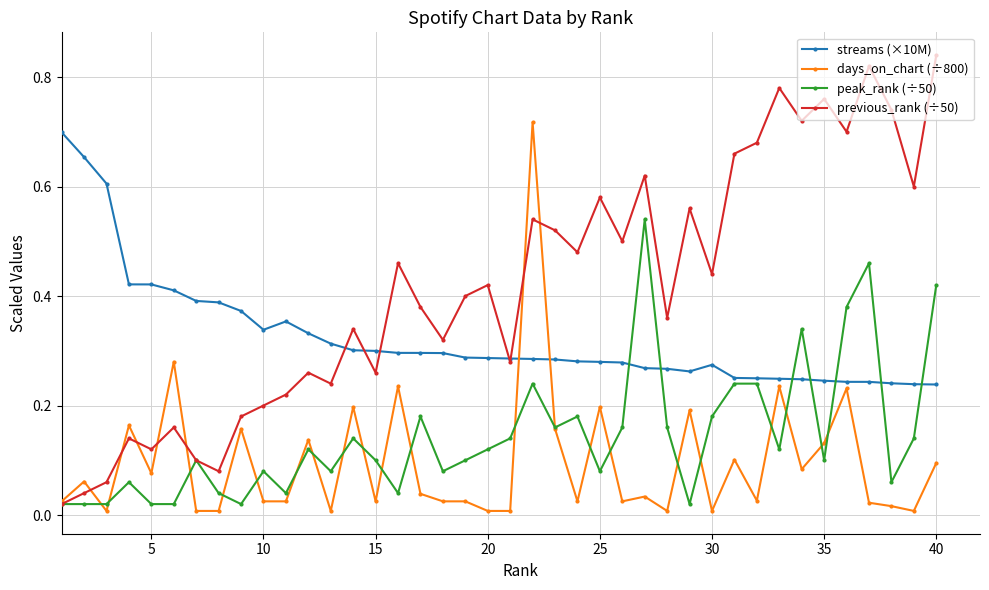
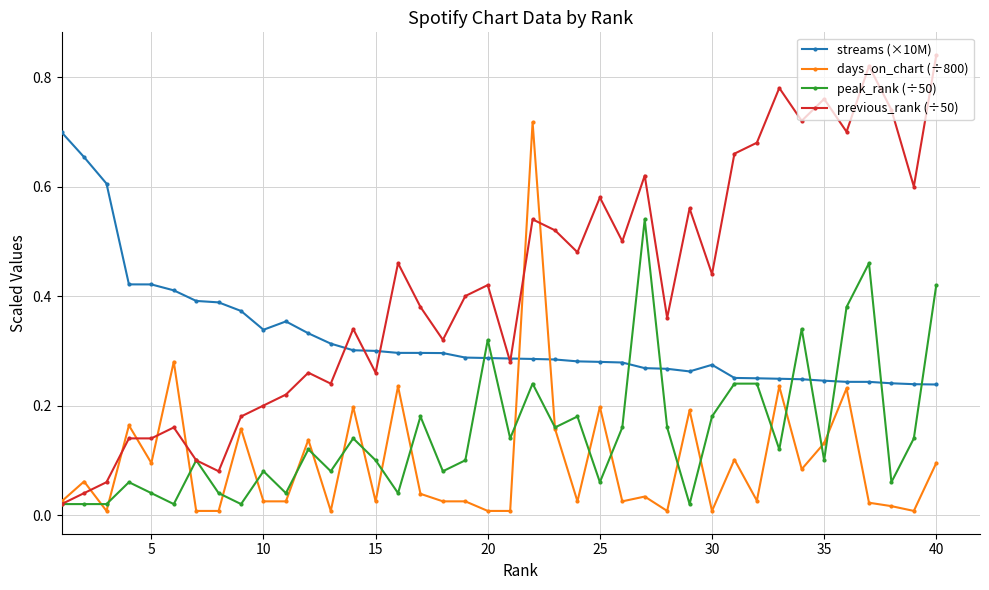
days_on_chart (÷800), 5: 0.08 -> 0.10
peak_rank (÷50), 5: 0.02 -> 0.04
previous_rank (÷50), 5: 0.12 -> 0.14
peak_rank (÷50), 20: 0.12 -> 0.32
peak_rank (÷50), 25: 0.08 -> 0.06
